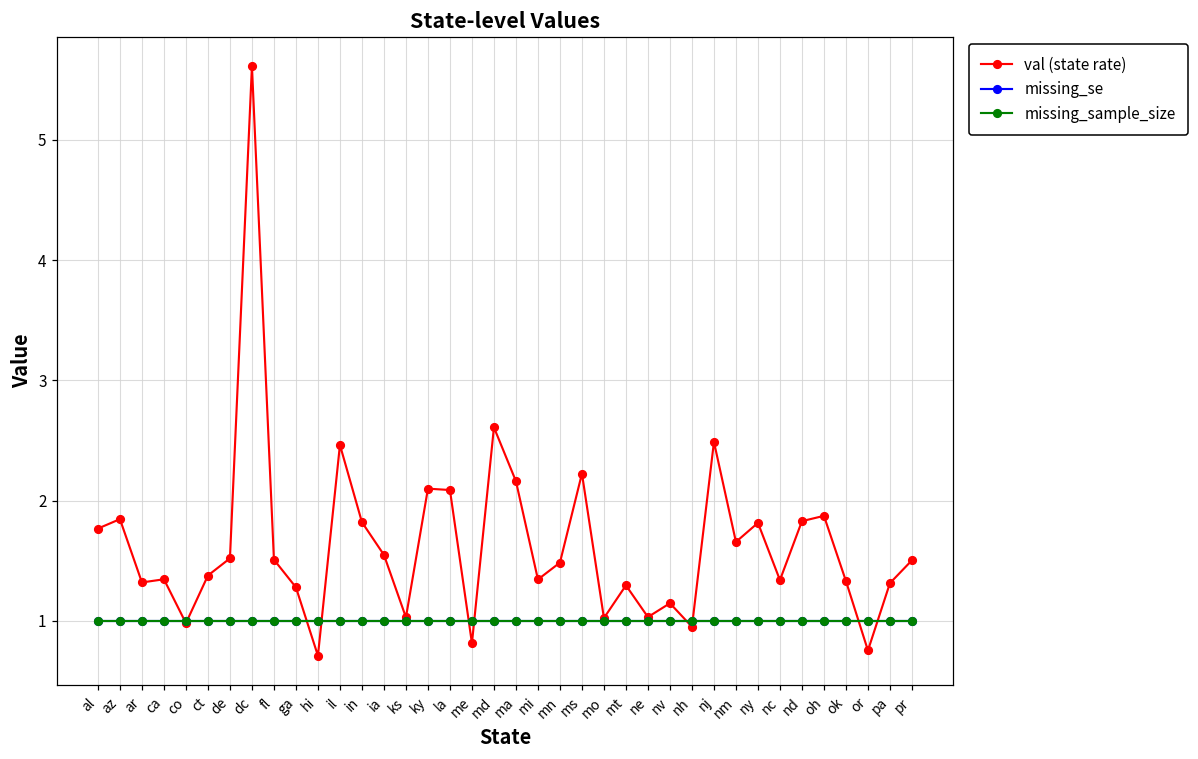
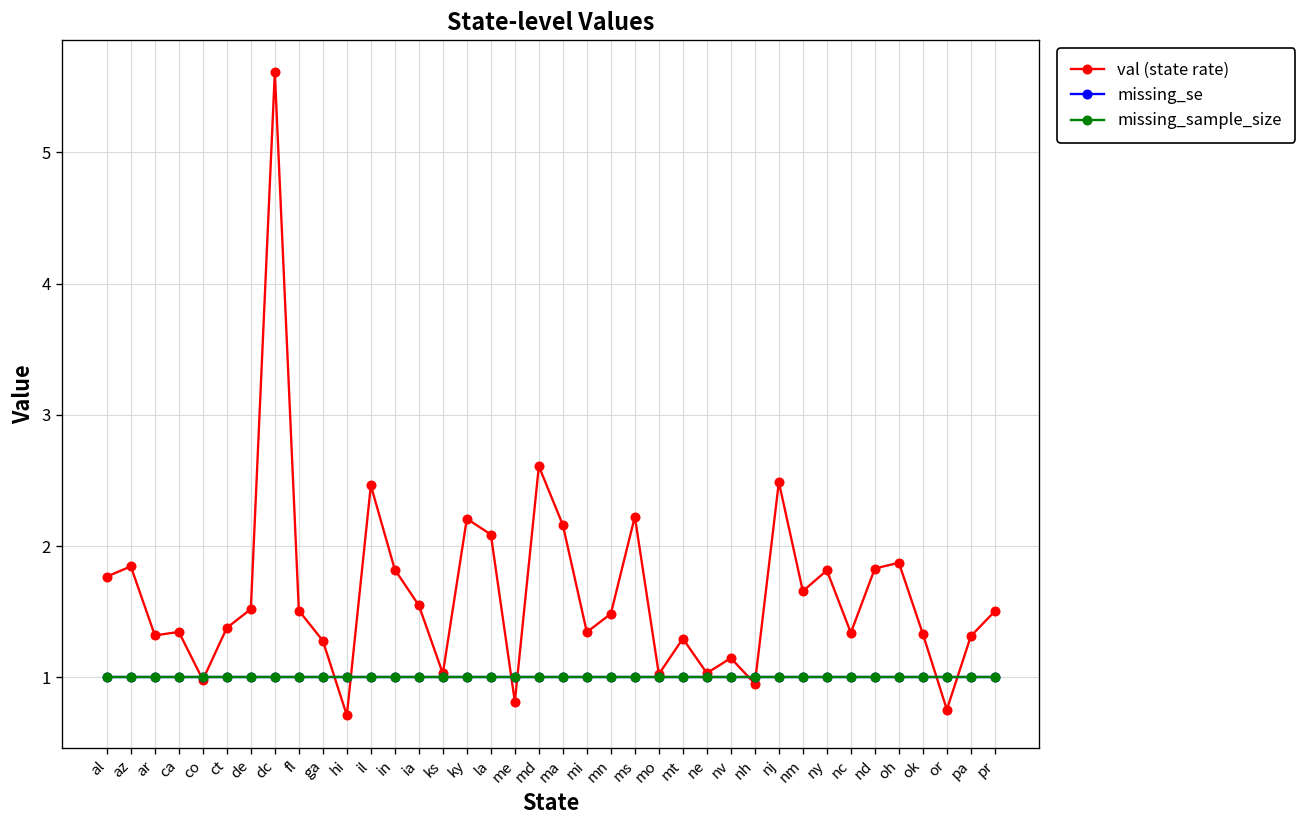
val (state rate), ky: 2.10 -> 2.21
